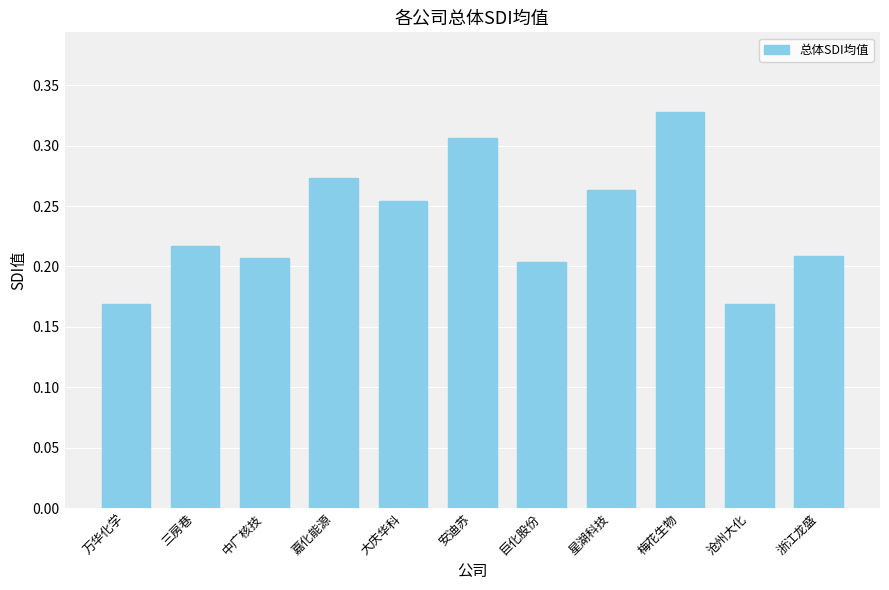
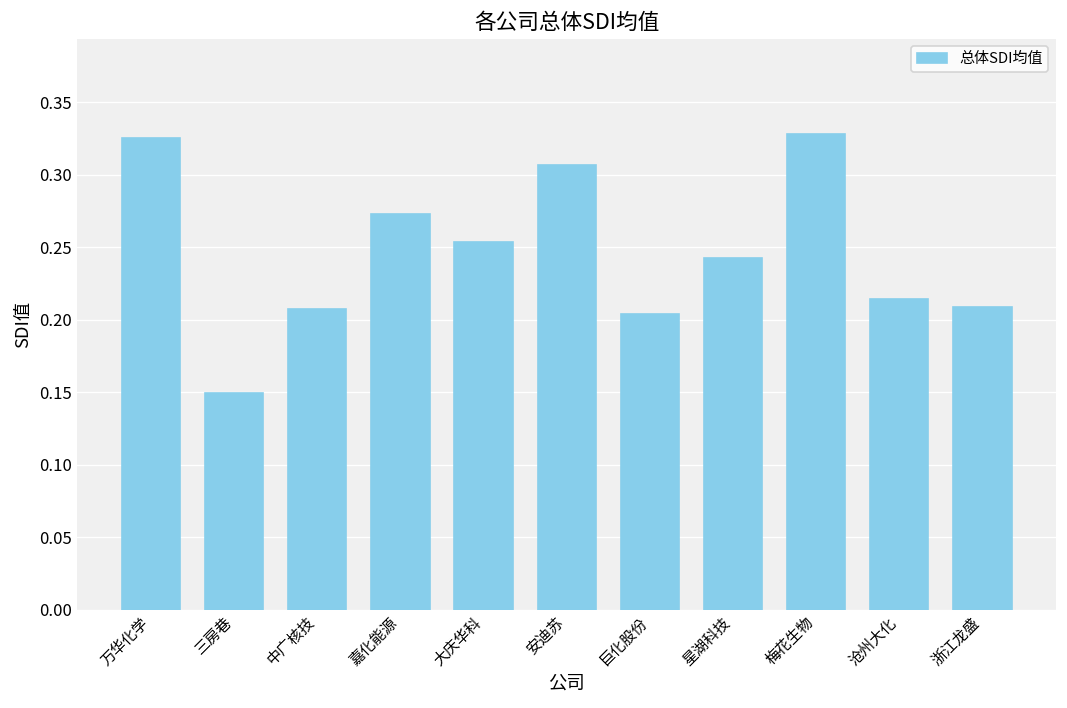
万华化学: 0.169 -> 0.326
三房巷: 0.217 -> 0.149
星湖科技: 0.263 -> 0.243
沧州大化: 0.169 -> 0.214
